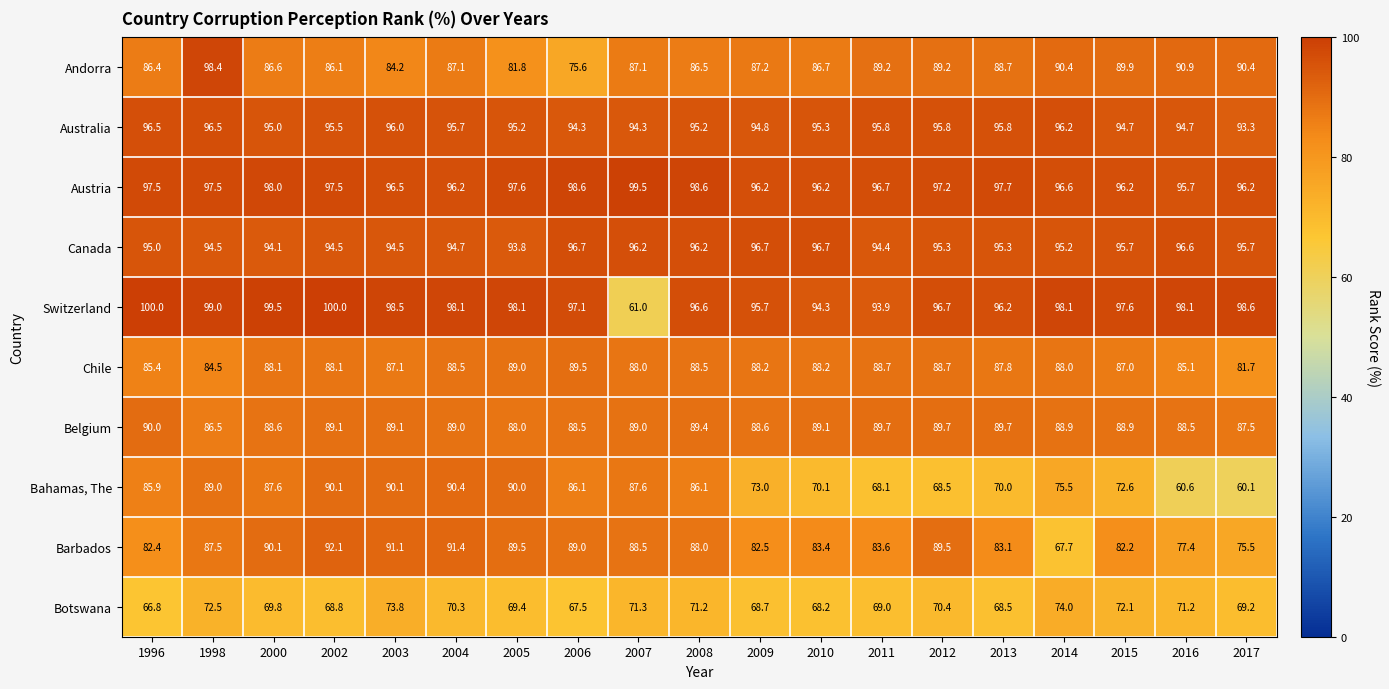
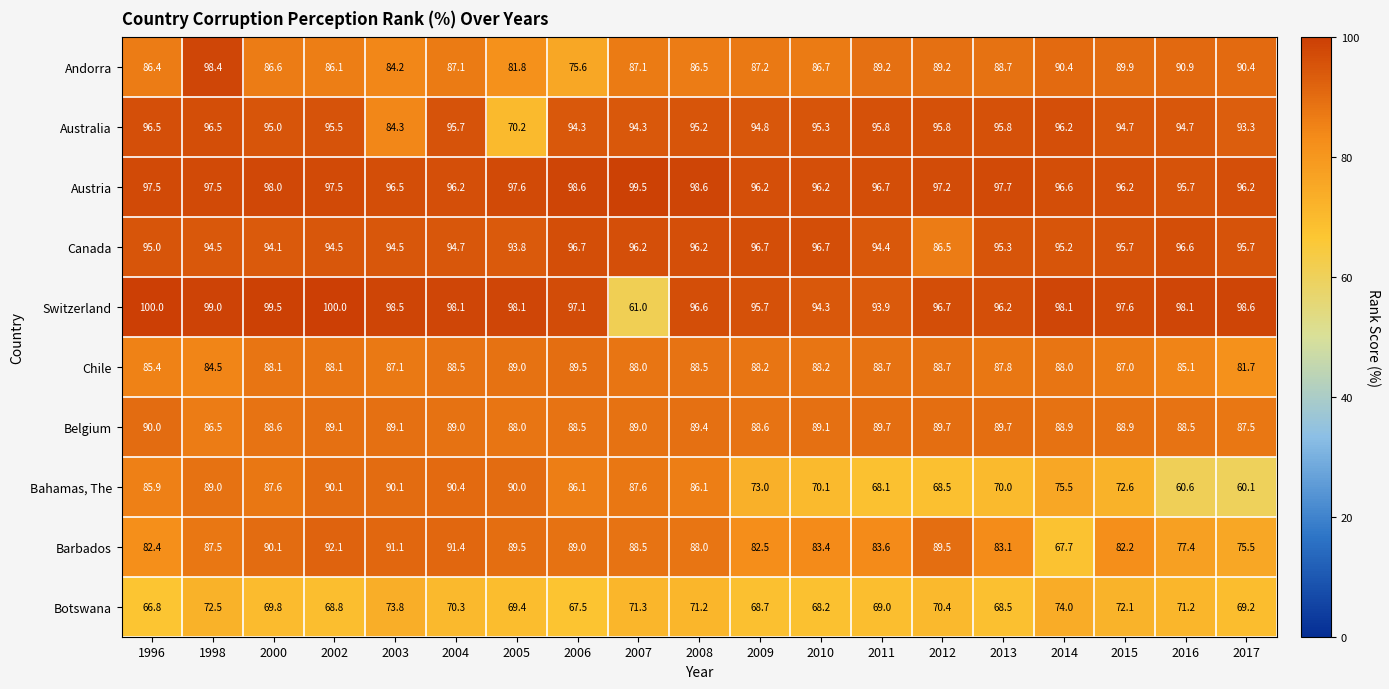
Australia, 2003: 96.0 -> 84.3
Australia, 2005: 95.2 -> 70.2
Canada, 2012: 95.3 -> 86.5
